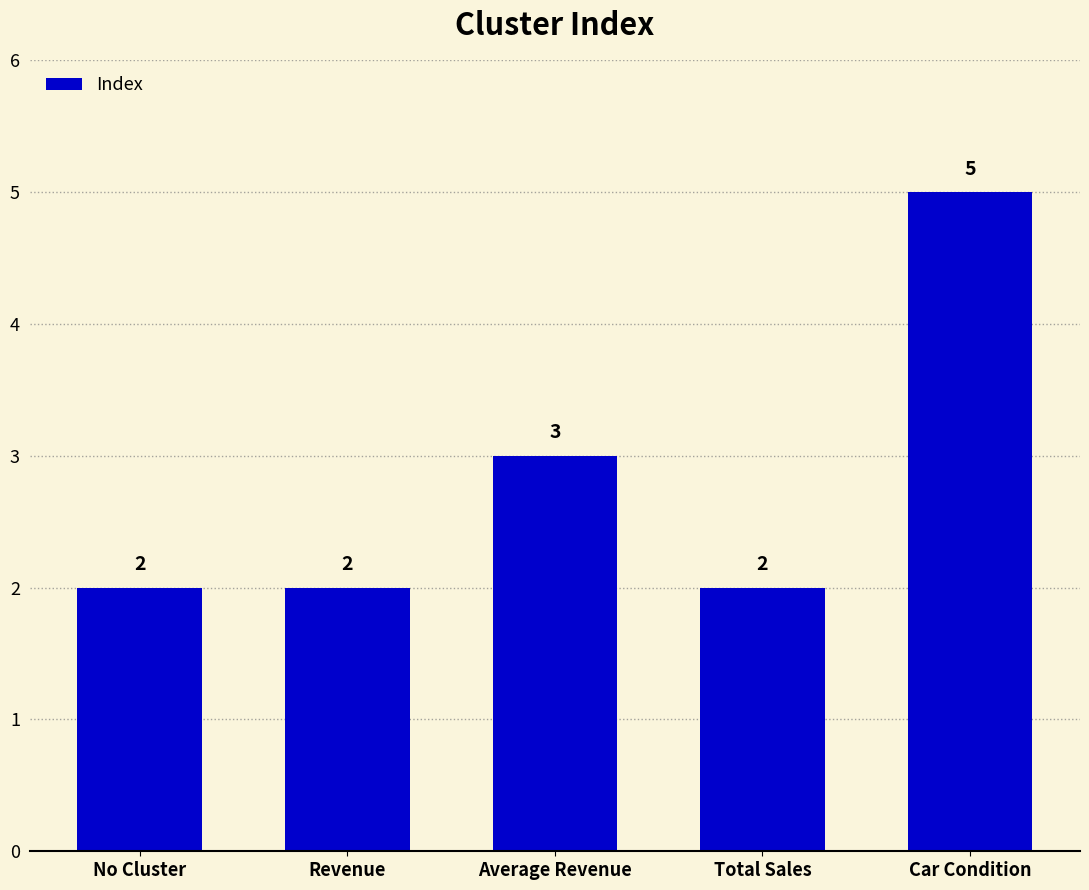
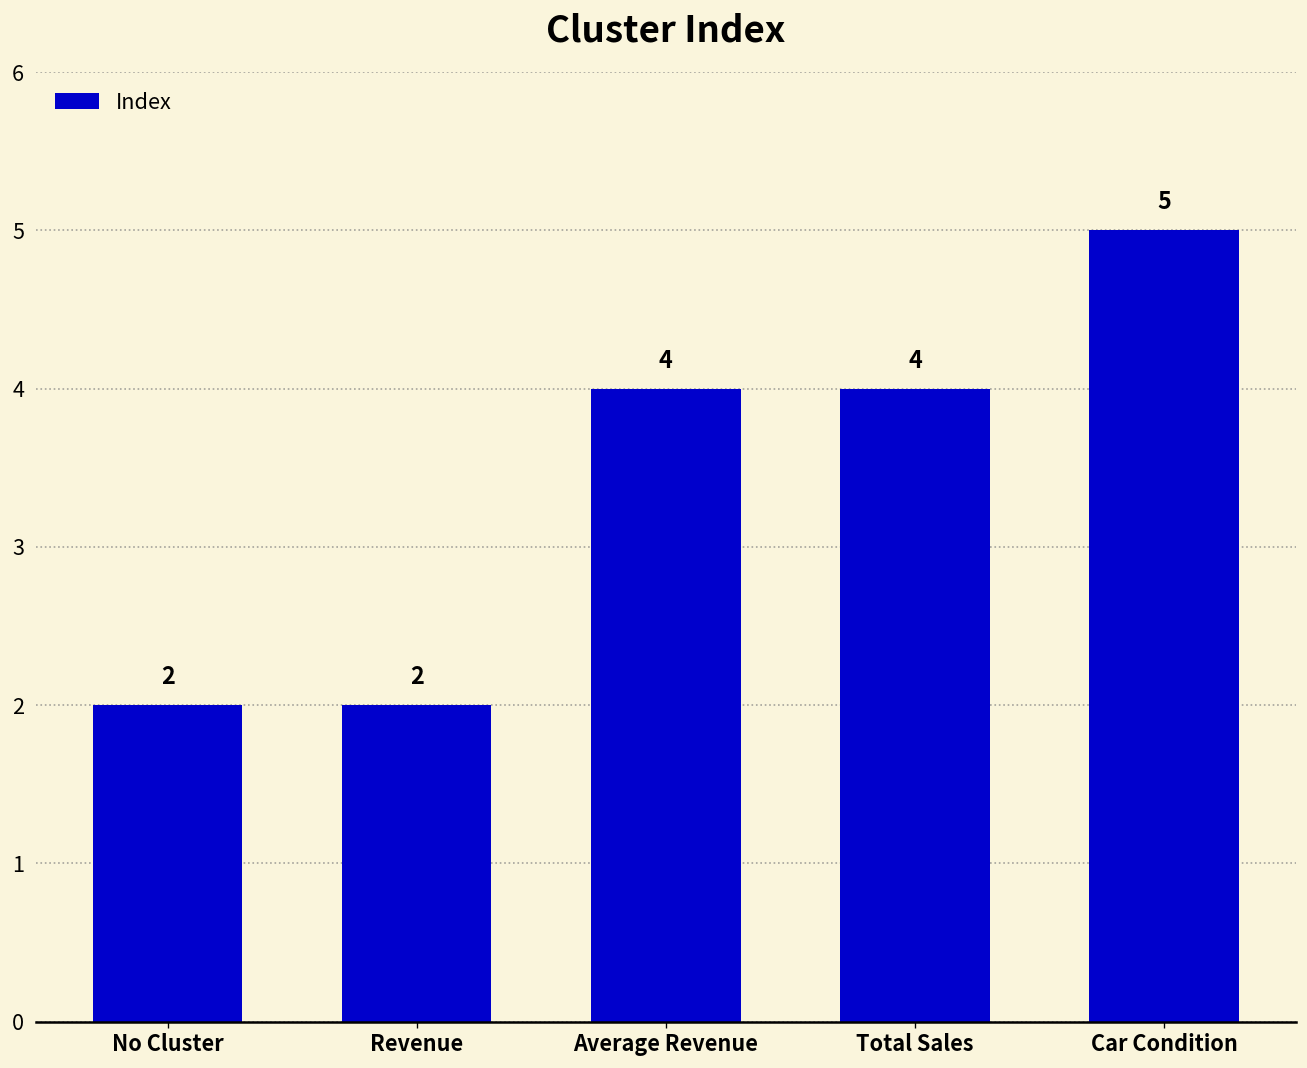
Average Revenue: 3 -> 4
Total Sales: 2 -> 4
